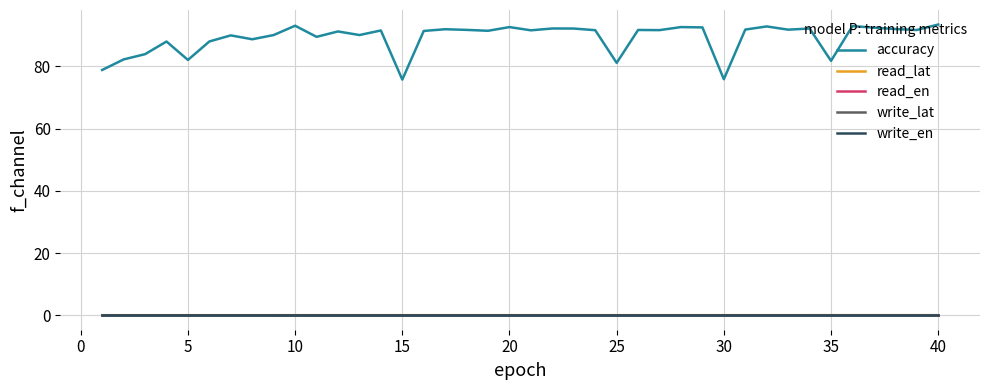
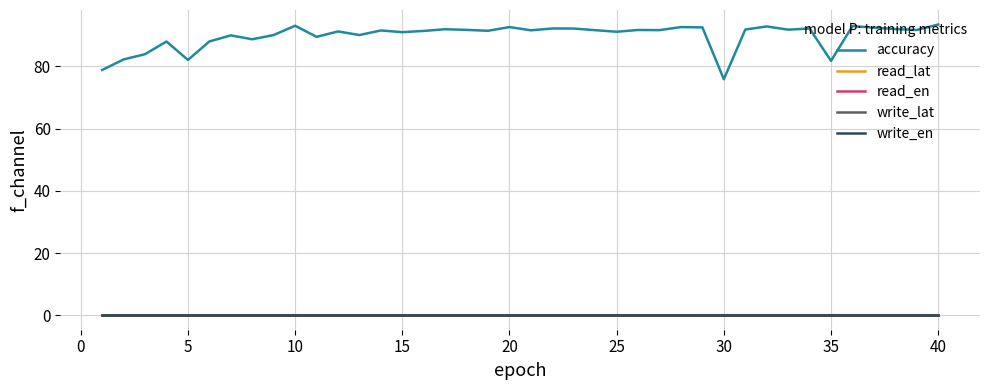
accuracy, 15: 76 -> 91
accuracy, 25: 81 -> 91
